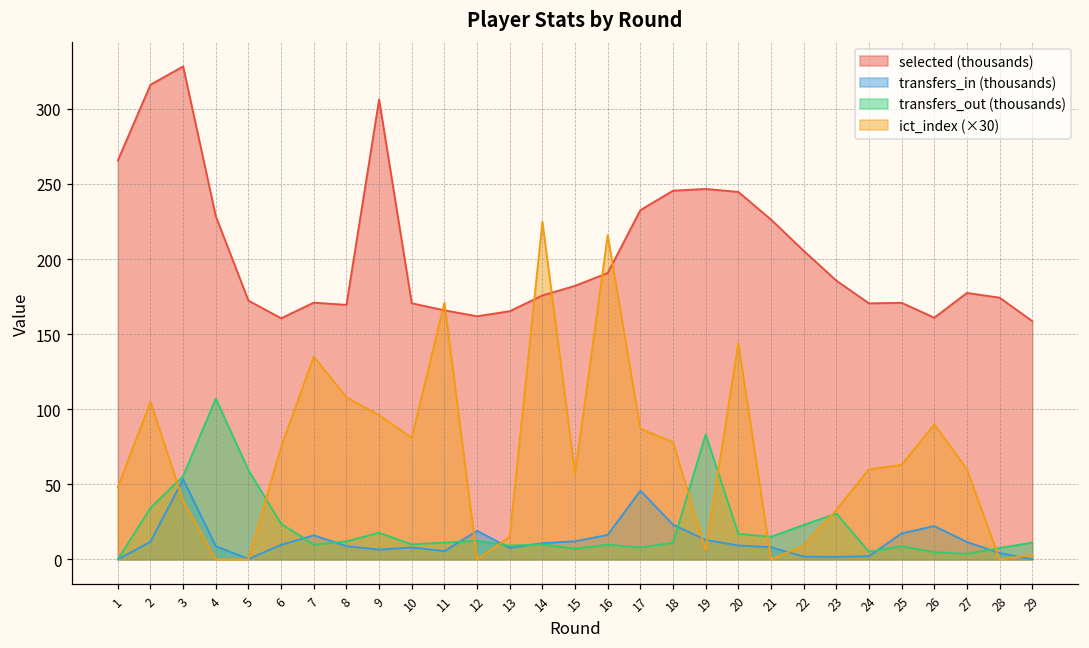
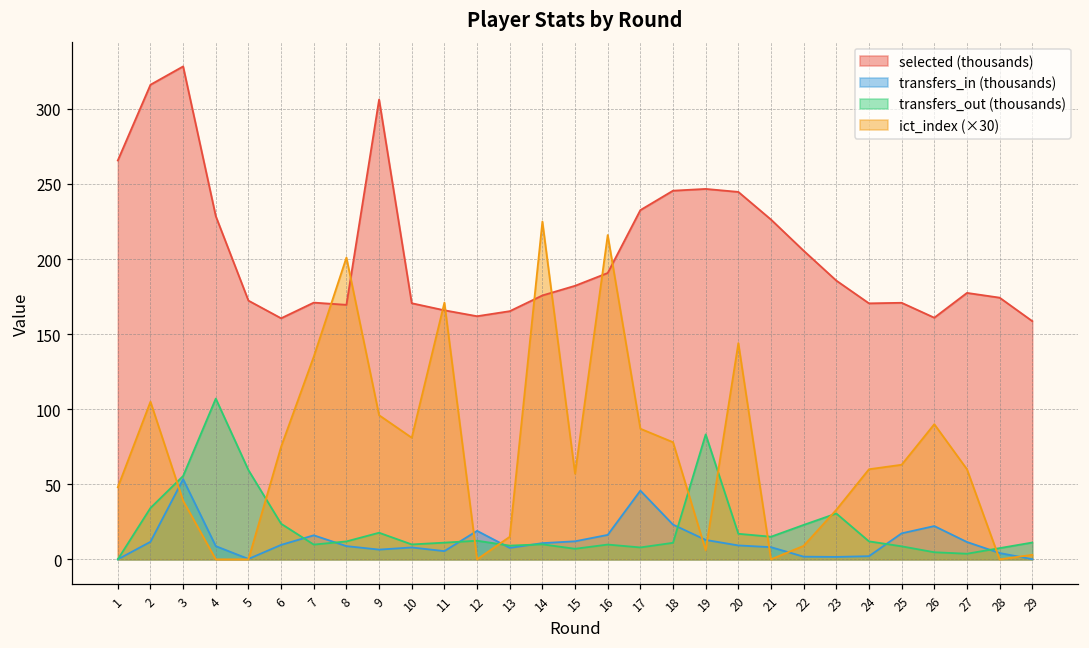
ict_index (×30), 8: 108 -> 201
transfers_out (thousands), 24: 5 -> 12
